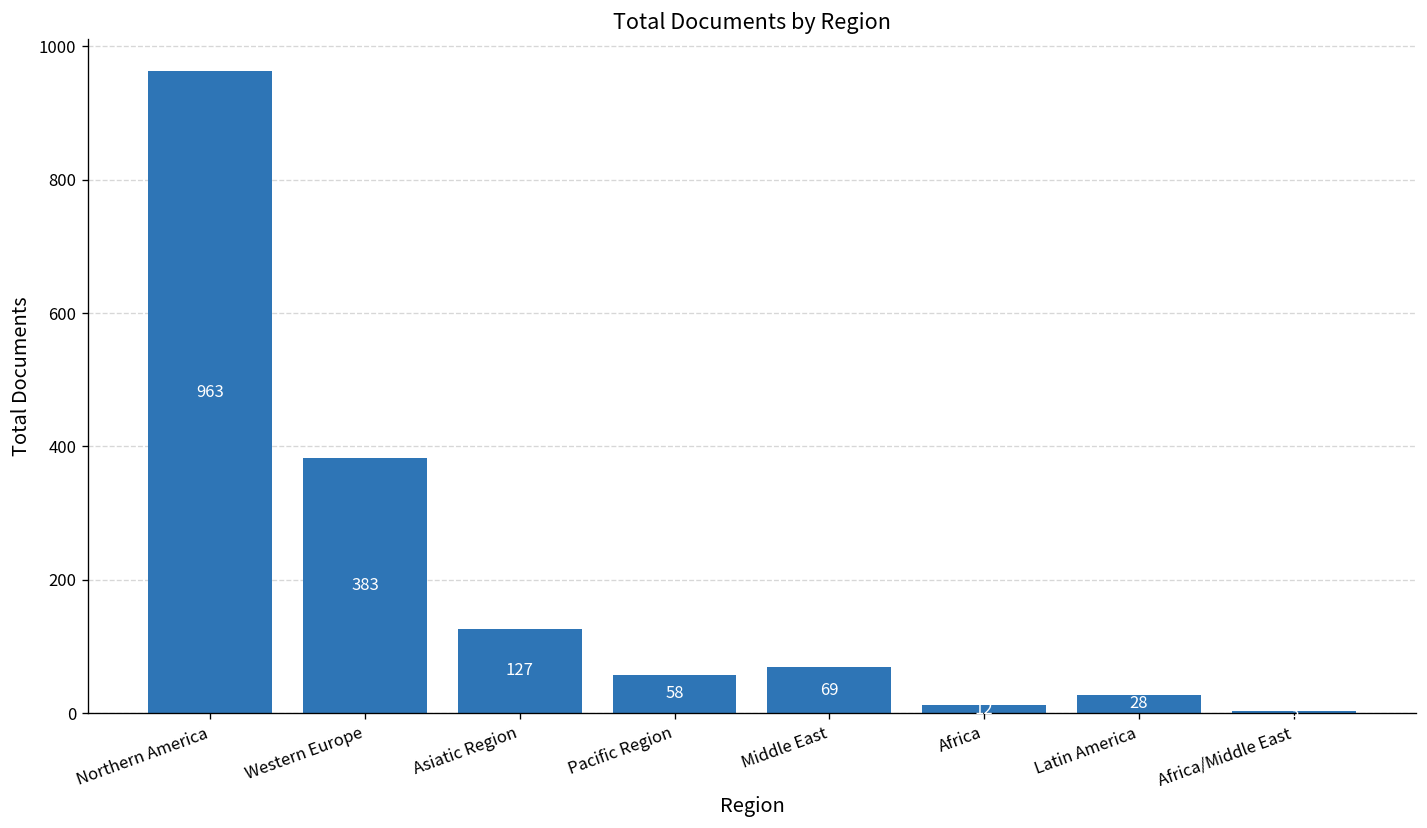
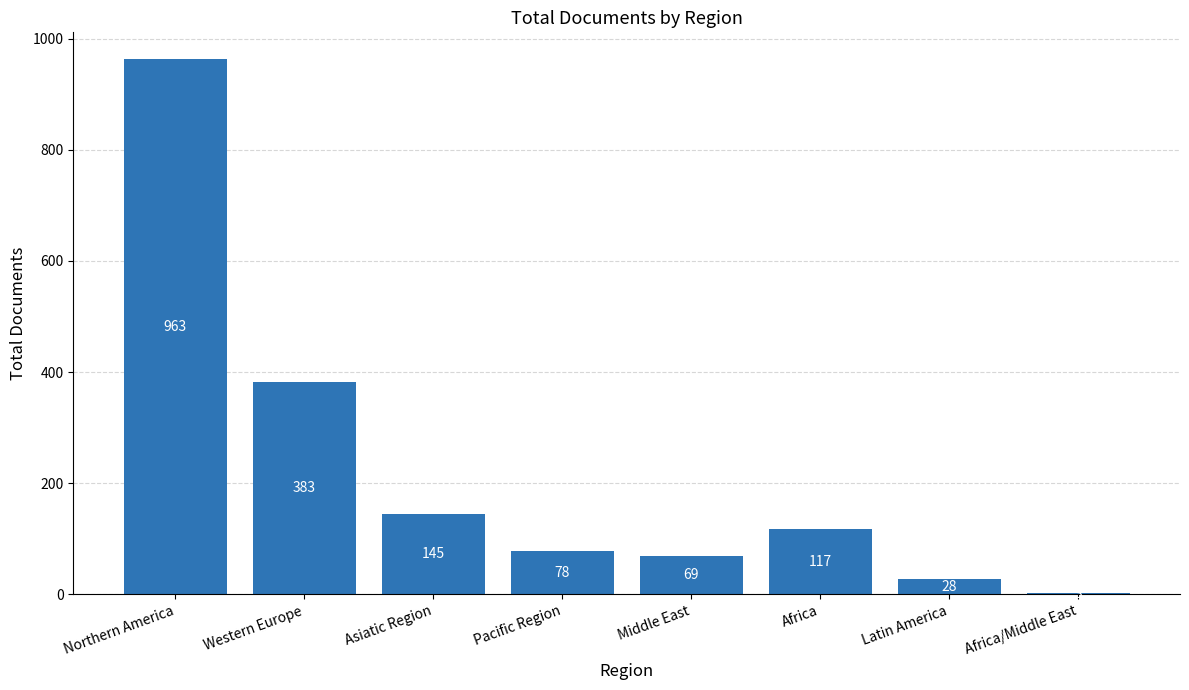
Asiatic Region: 127 -> 145
Pacific Region: 58 -> 78
Africa: 10 -> 120
